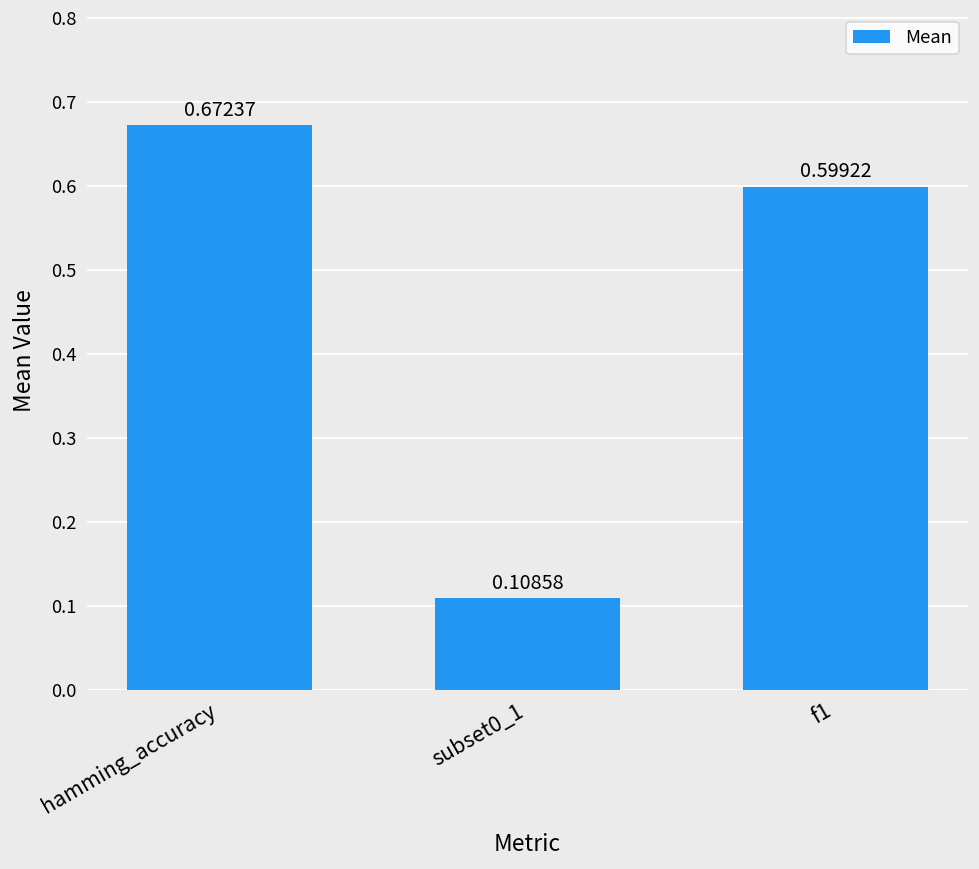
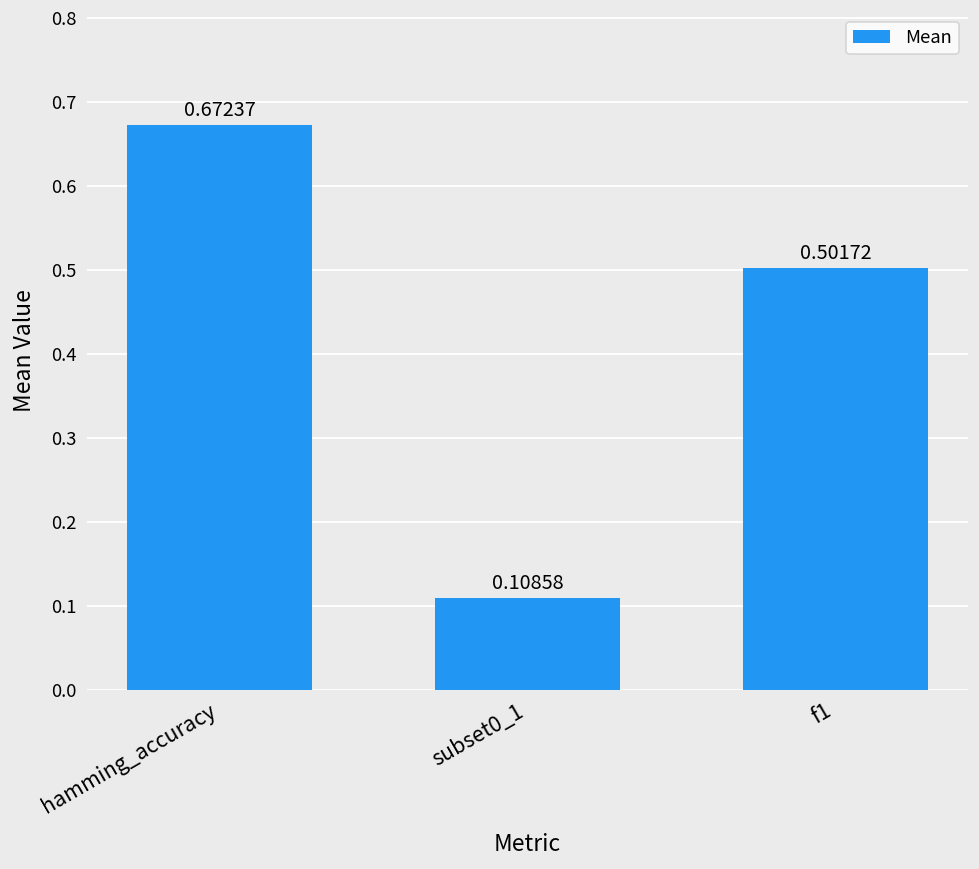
f1: 0.59922 -> 0.50172
